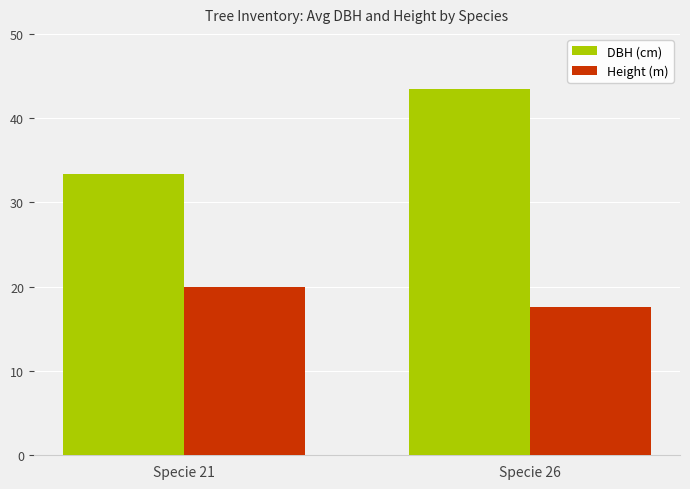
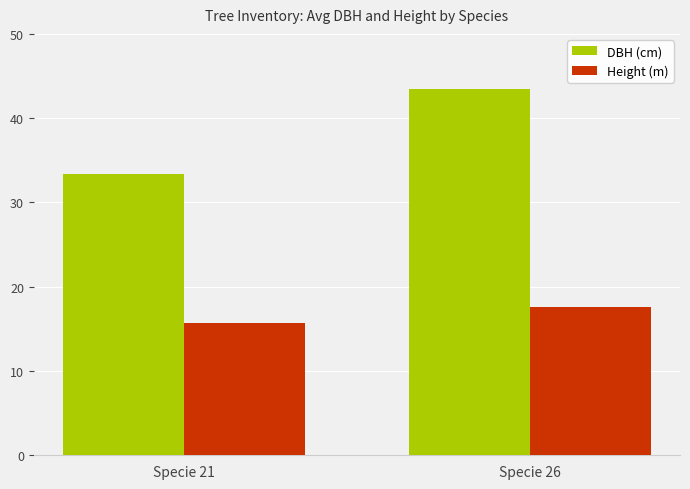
Height (m), Specie 21: 20 -> 16
